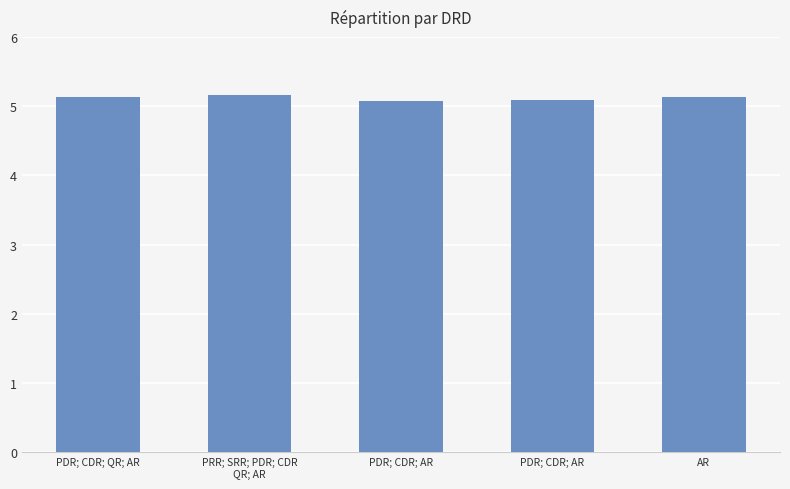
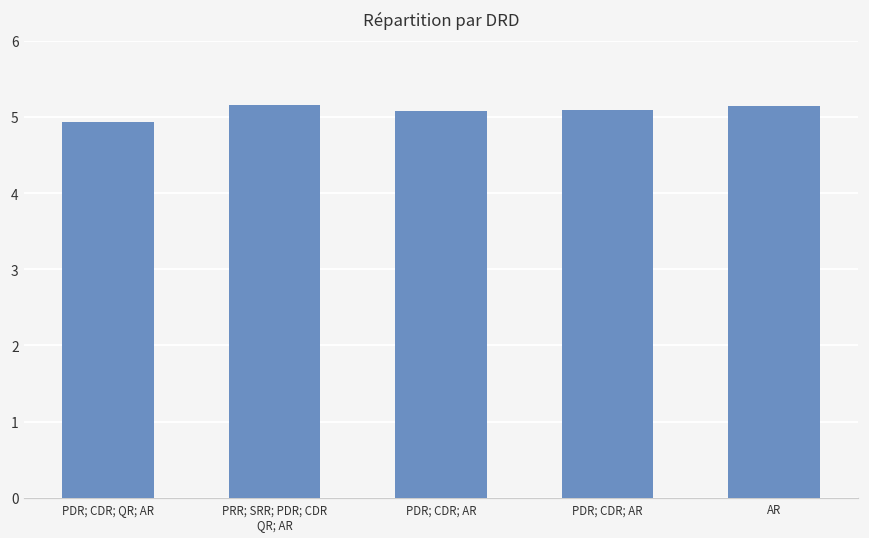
PDR; CDR; QR; AR: 5.1 -> 4.9
